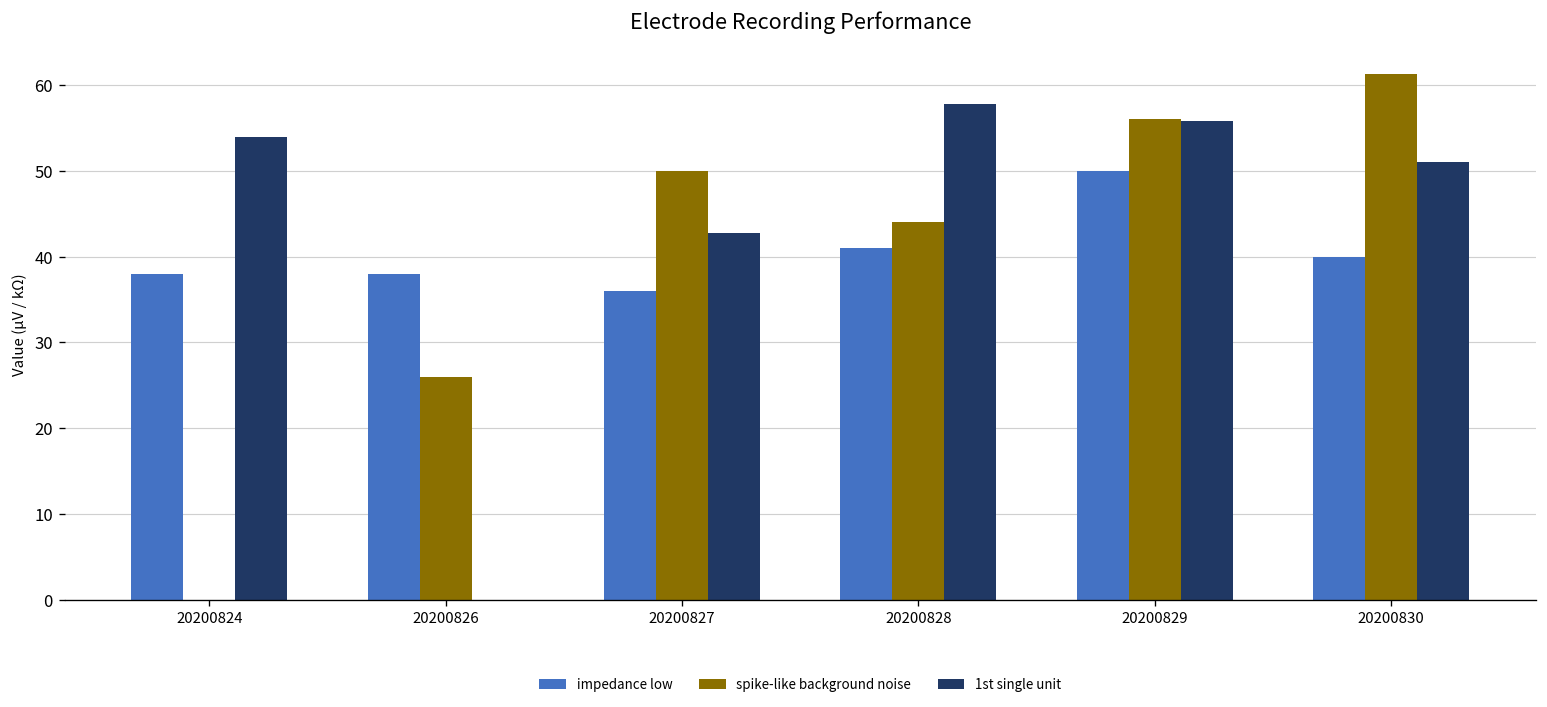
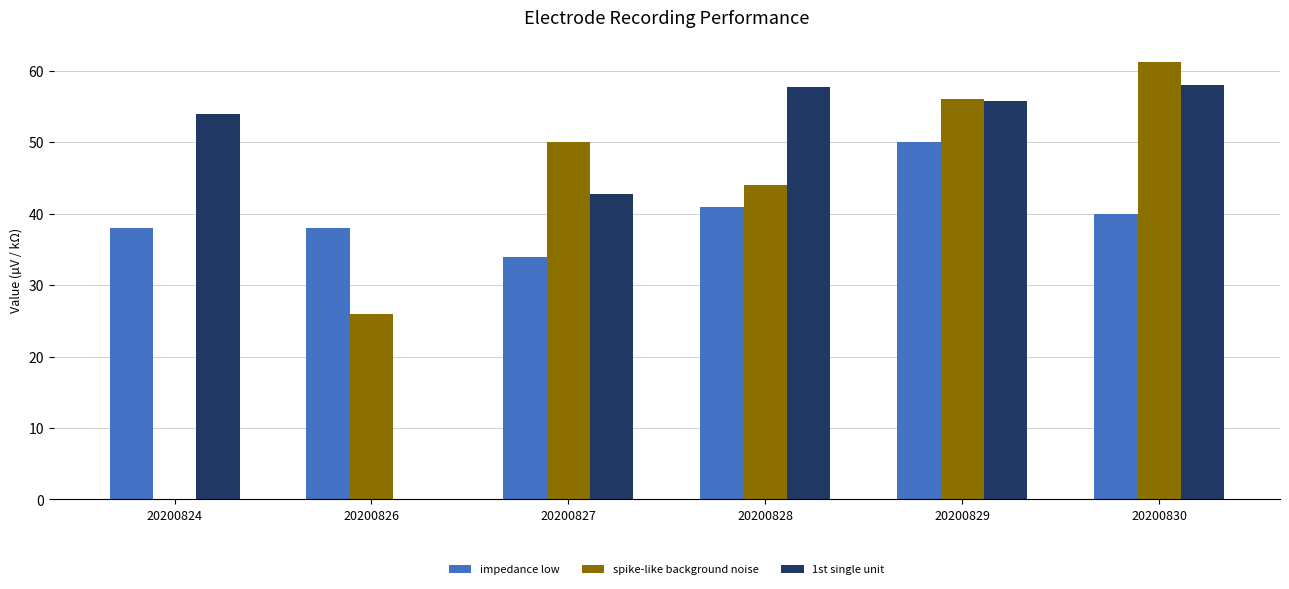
impedance low, 20200827: 36 -> 34
1st single unit, 20200830: 51 -> 58
